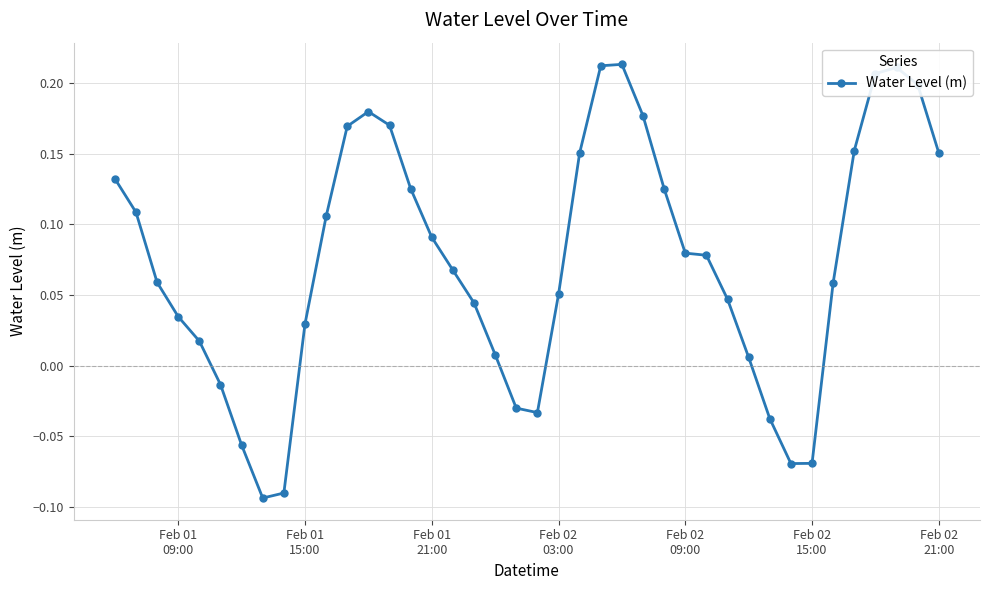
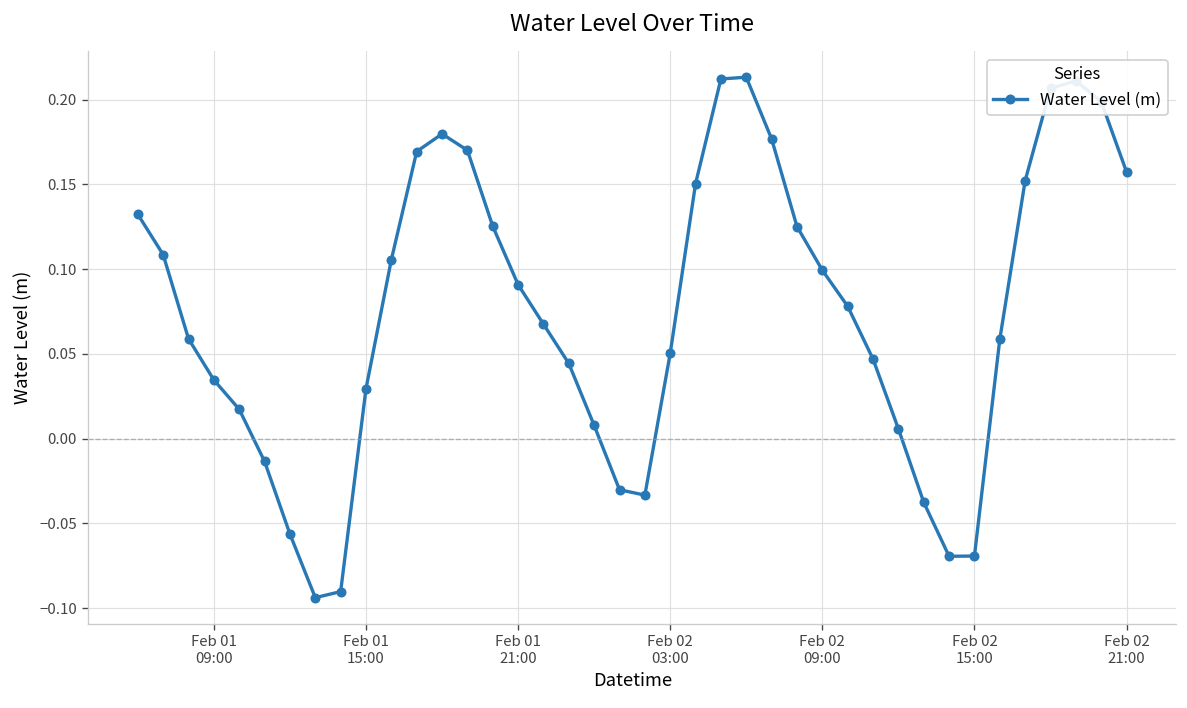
Feb 02 09:00: 0.080 -> 0.099
Feb 02 21:00: 0.150 -> 0.157
